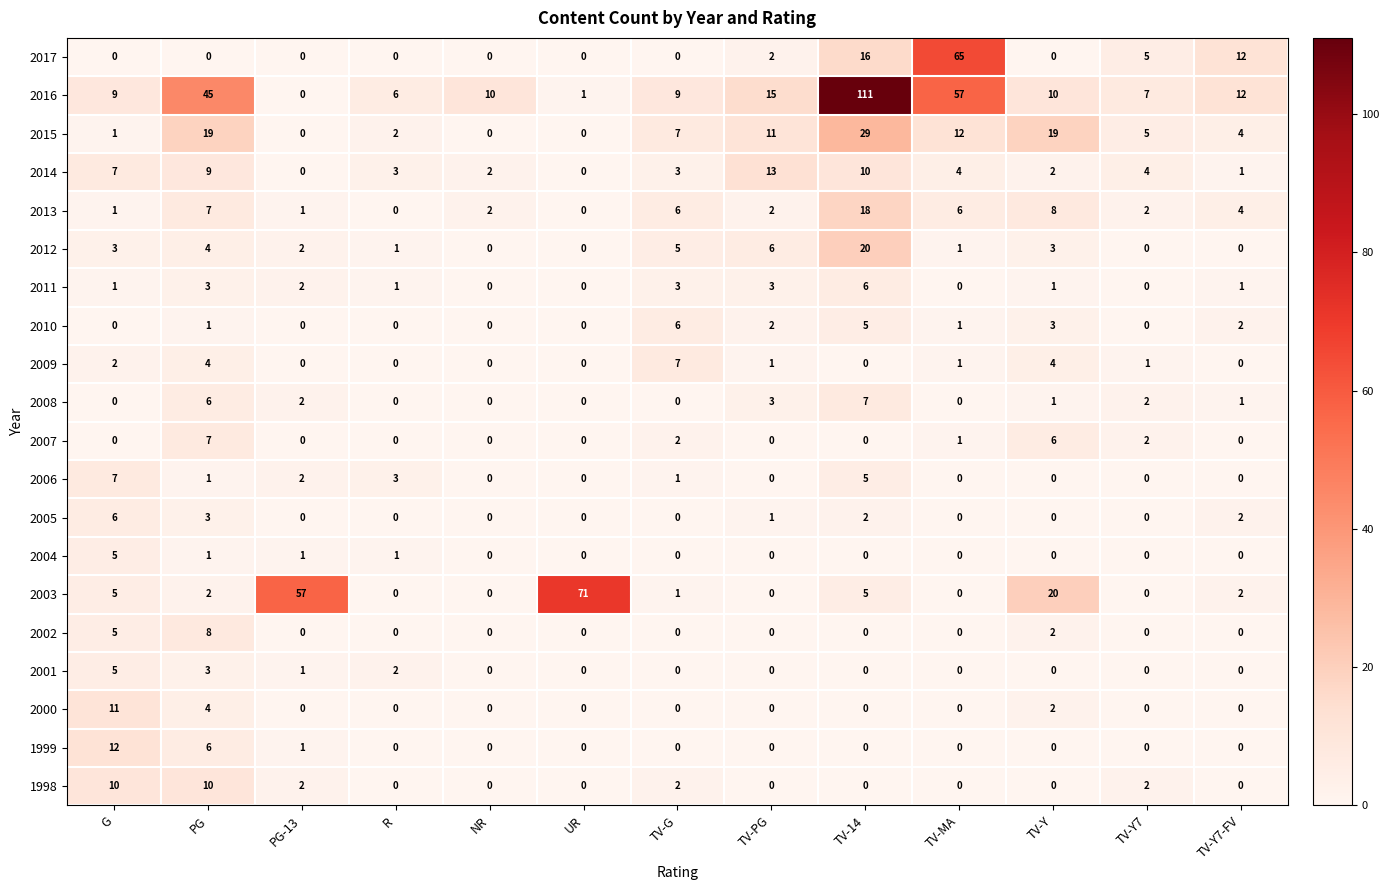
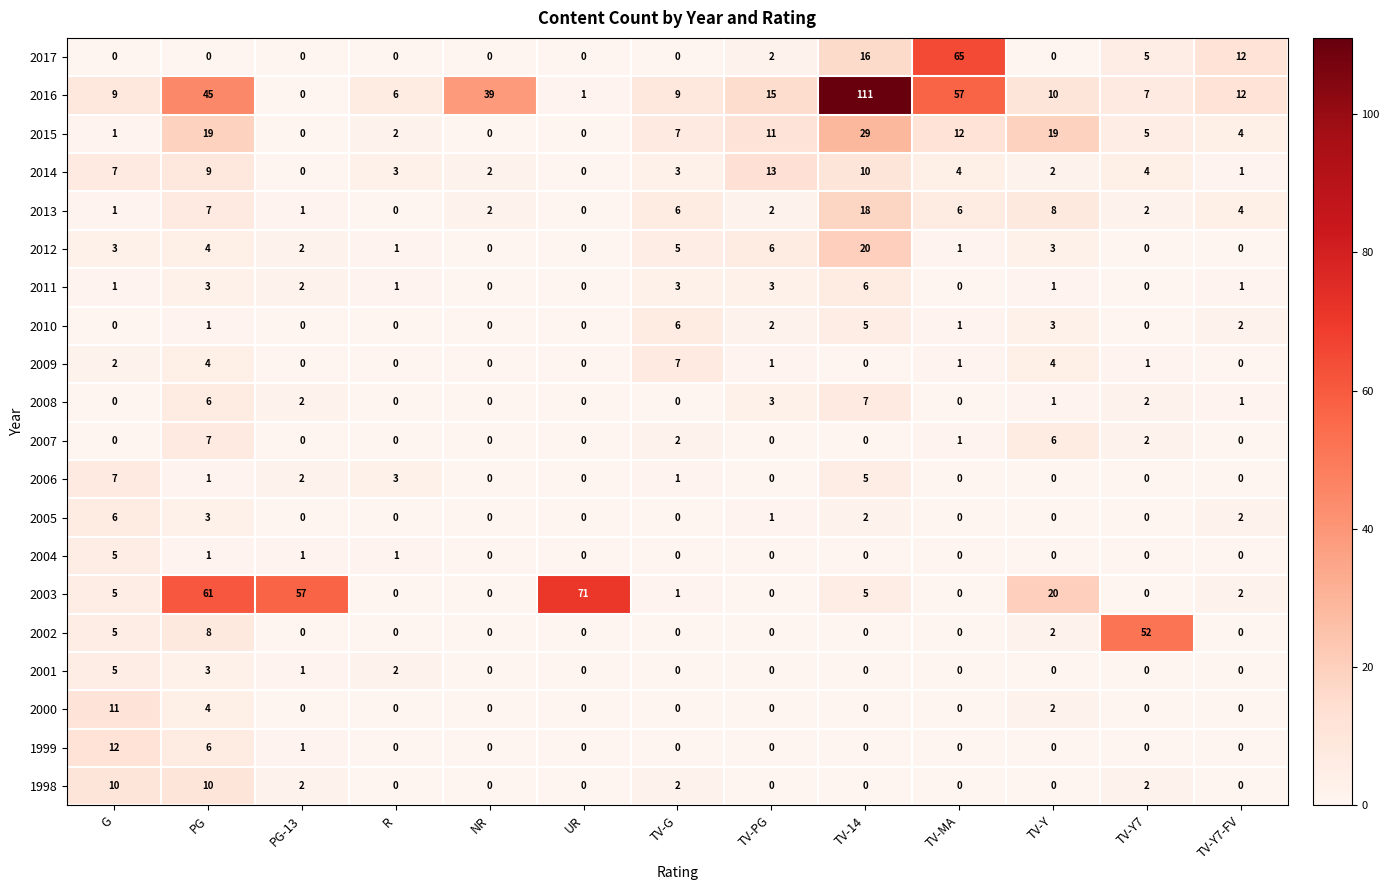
2016, NR: 10 -> 39
2003, PG: 2 -> 61
2002, TV-Y7: 0 -> 52
